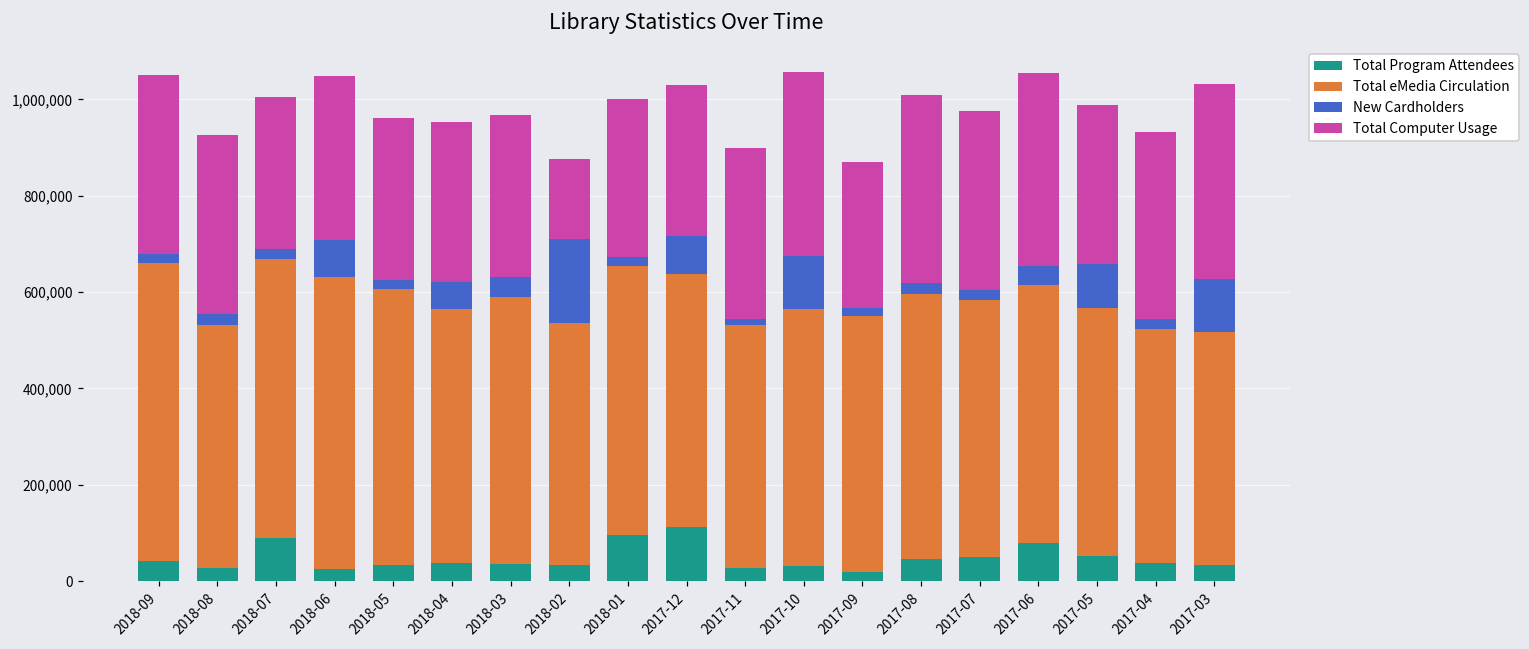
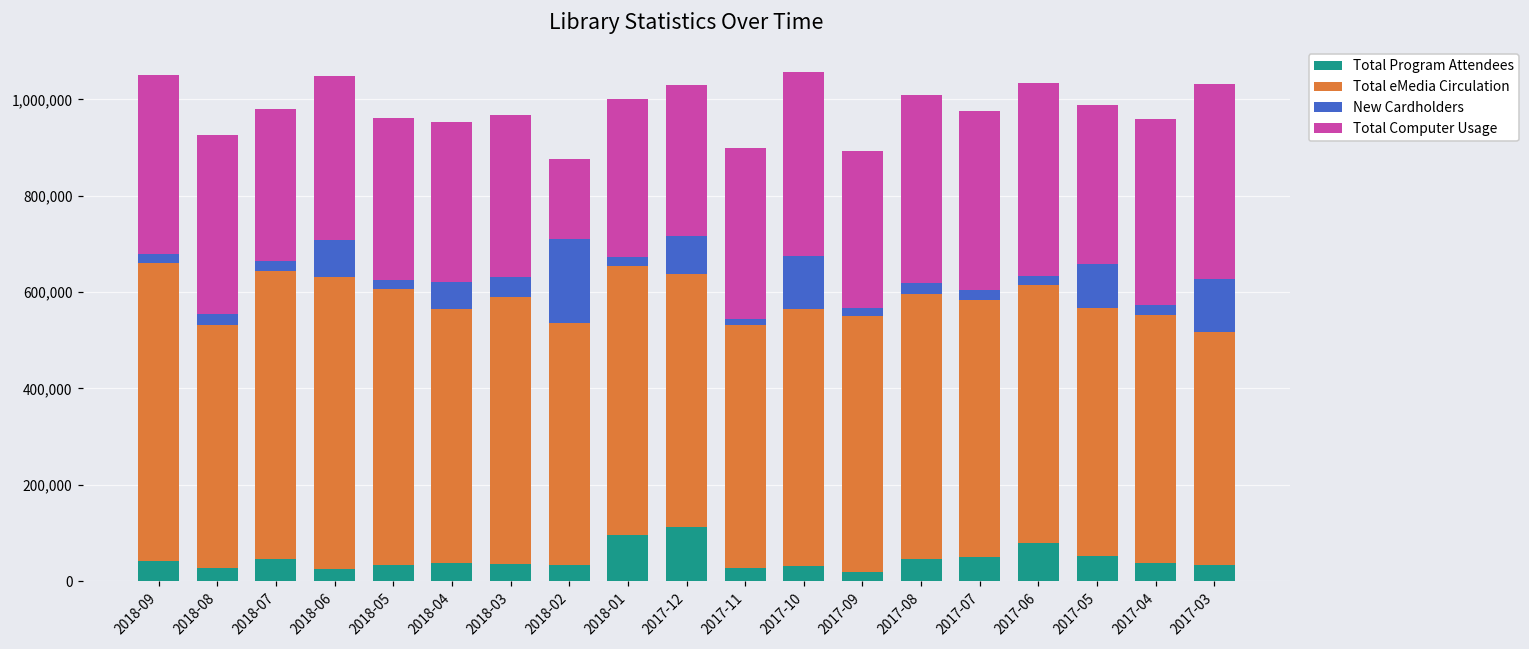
Total Program Attendees, 2018-07: 90,000 -> 50,000
Total eMedia Circulation, 2018-07: 580,000 -> 600,000
Total Computer Usage, 2017-09: 300,000 -> 330,000
New Cardholders, 2017-06: 40,000 -> 20,000
Total eMedia Circulation, 2017-04: 490,000 -> 510,000
